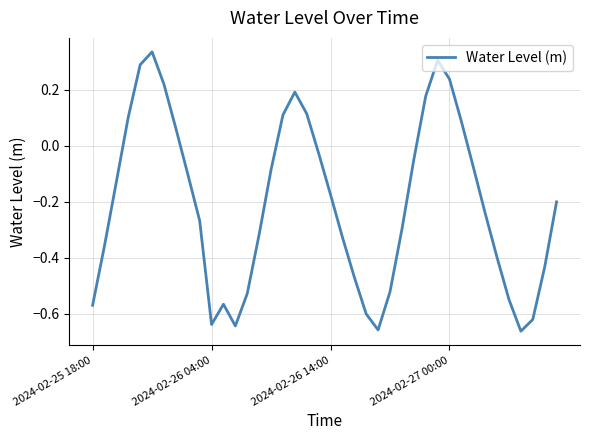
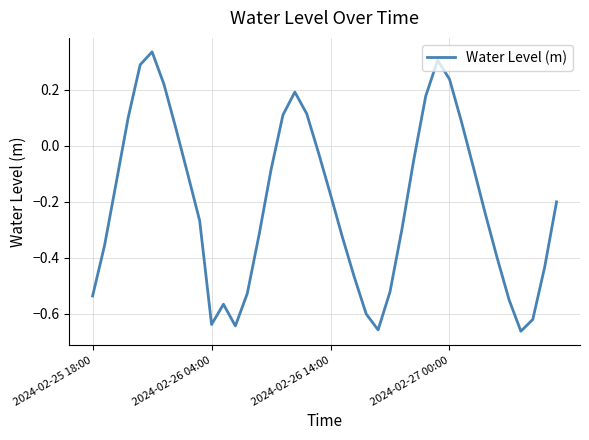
2024-02-25 18:00: -0.57 -> -0.54
